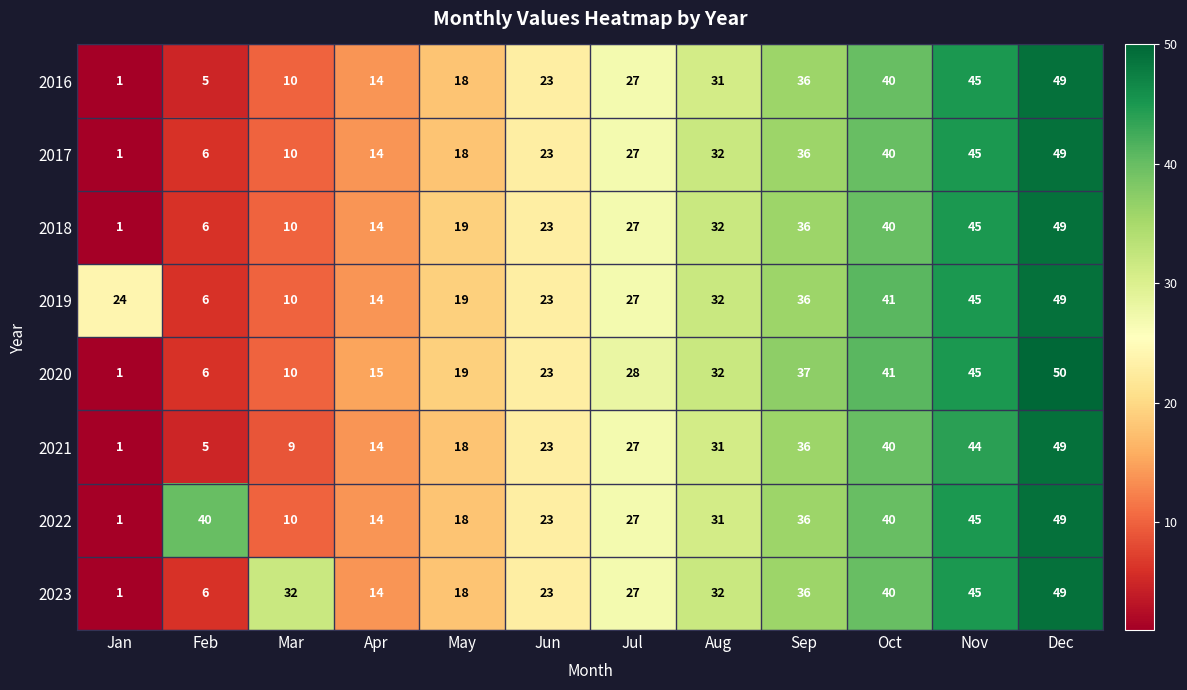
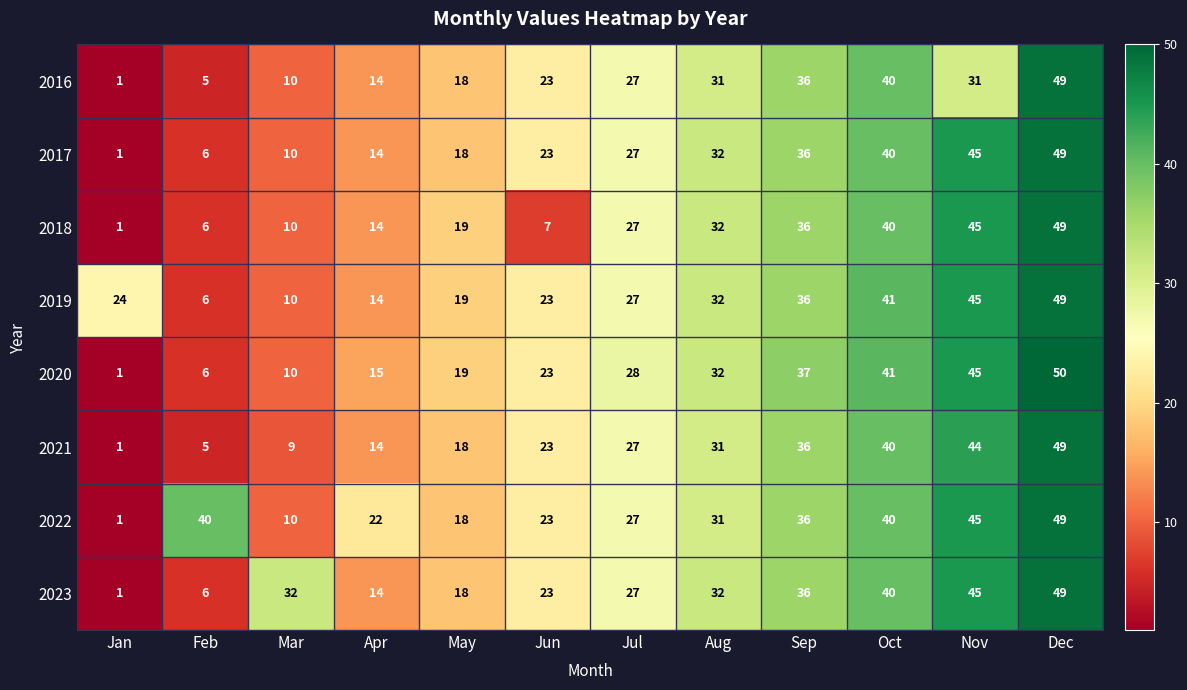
2016, Nov: 45 -> 31
2018, Jun: 23 -> 7
2022, Apr: 14 -> 22
